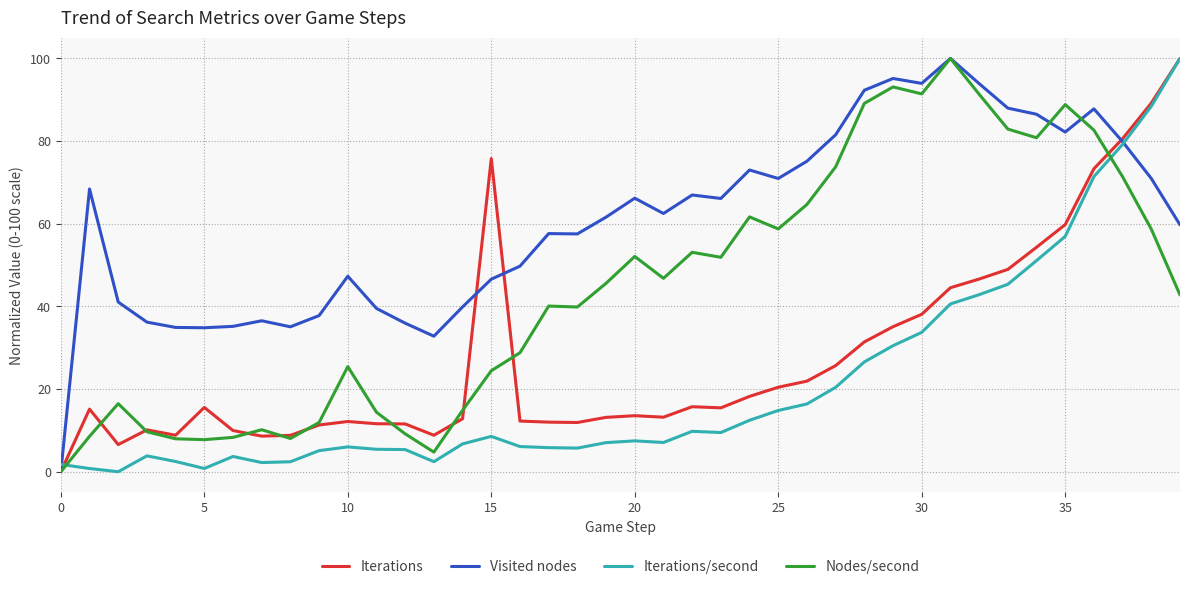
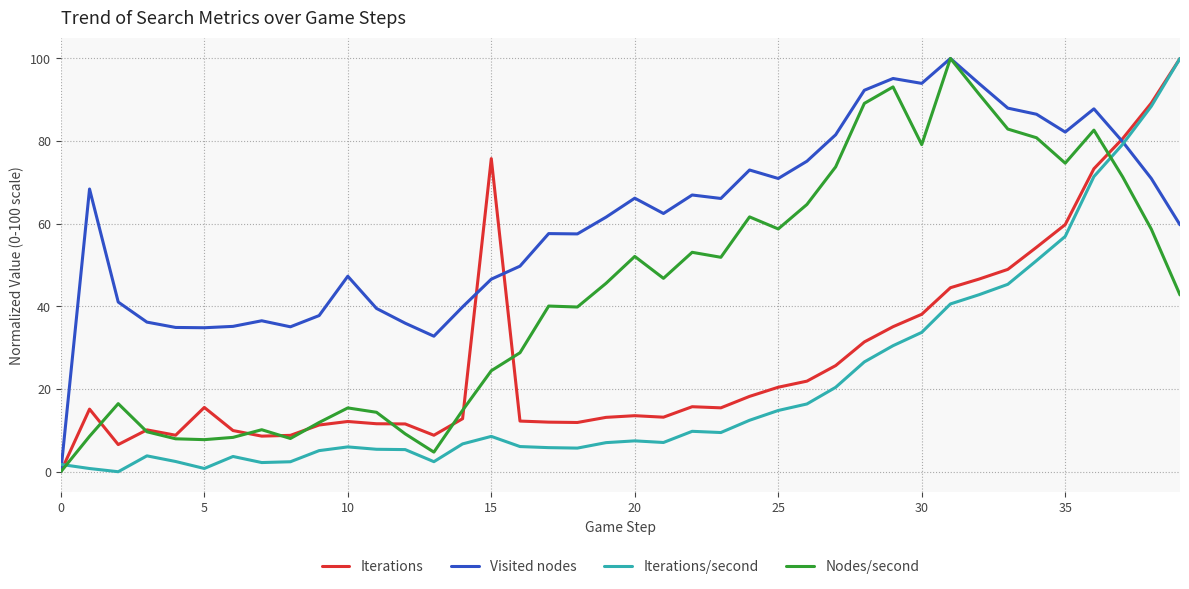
Nodes/second, 10: 25 -> 15
Nodes/second, 30: 91 -> 79
Nodes/second, 35: 89 -> 75
